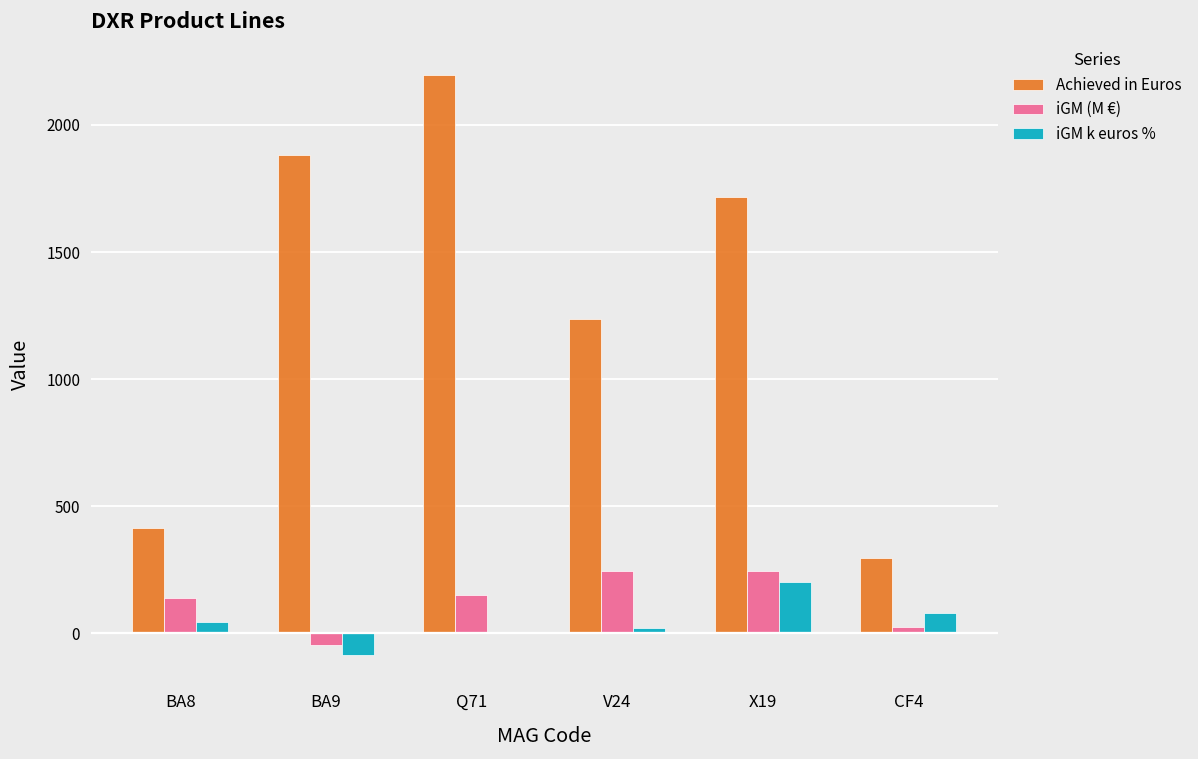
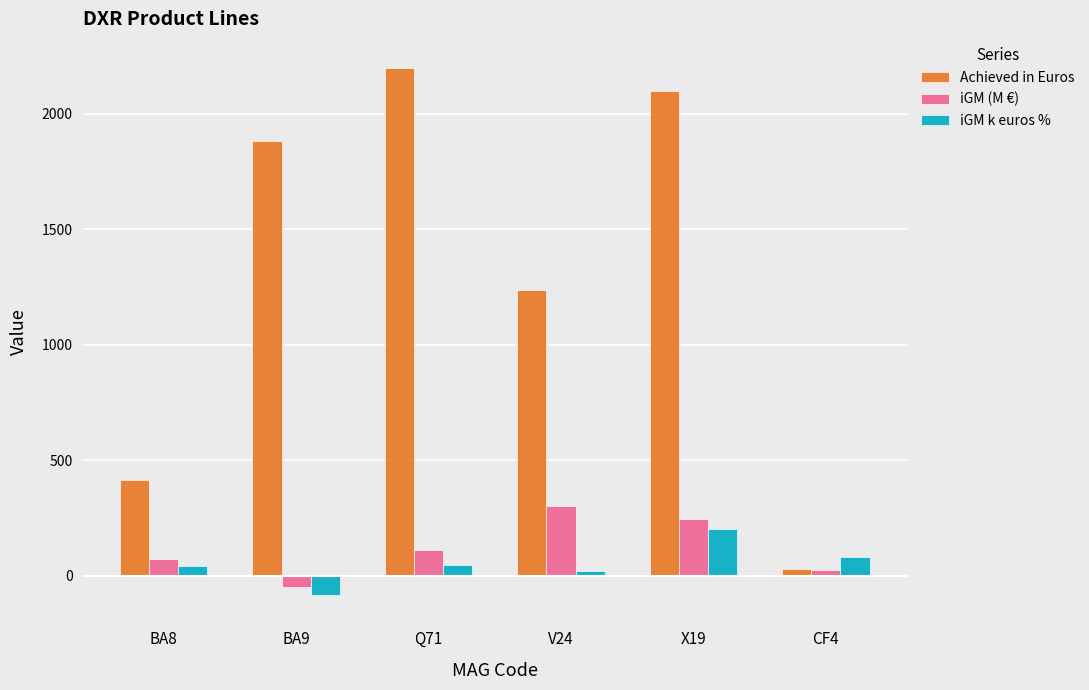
iGM (M €), BA8: 140 -> 70
iGM (M €), Q71: 150 -> 110
iGM k euros %, Q71: 10 -> 50
iGM (M €), V24: 250 -> 300
Achieved in Euros, X19: 1720 -> 2100
Achieved in Euros, CF4: 300 -> 30
